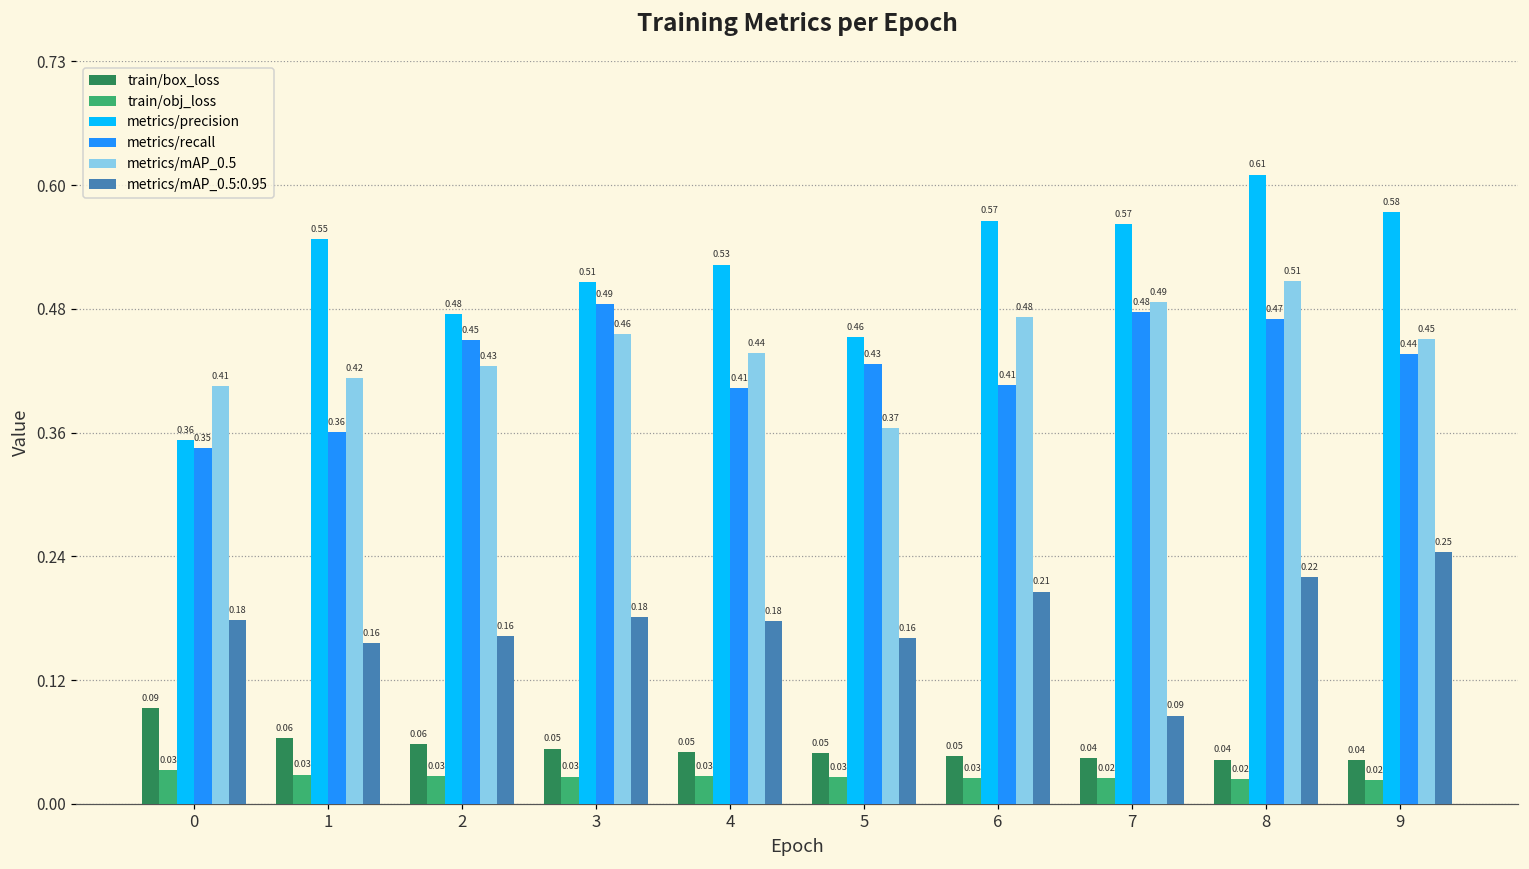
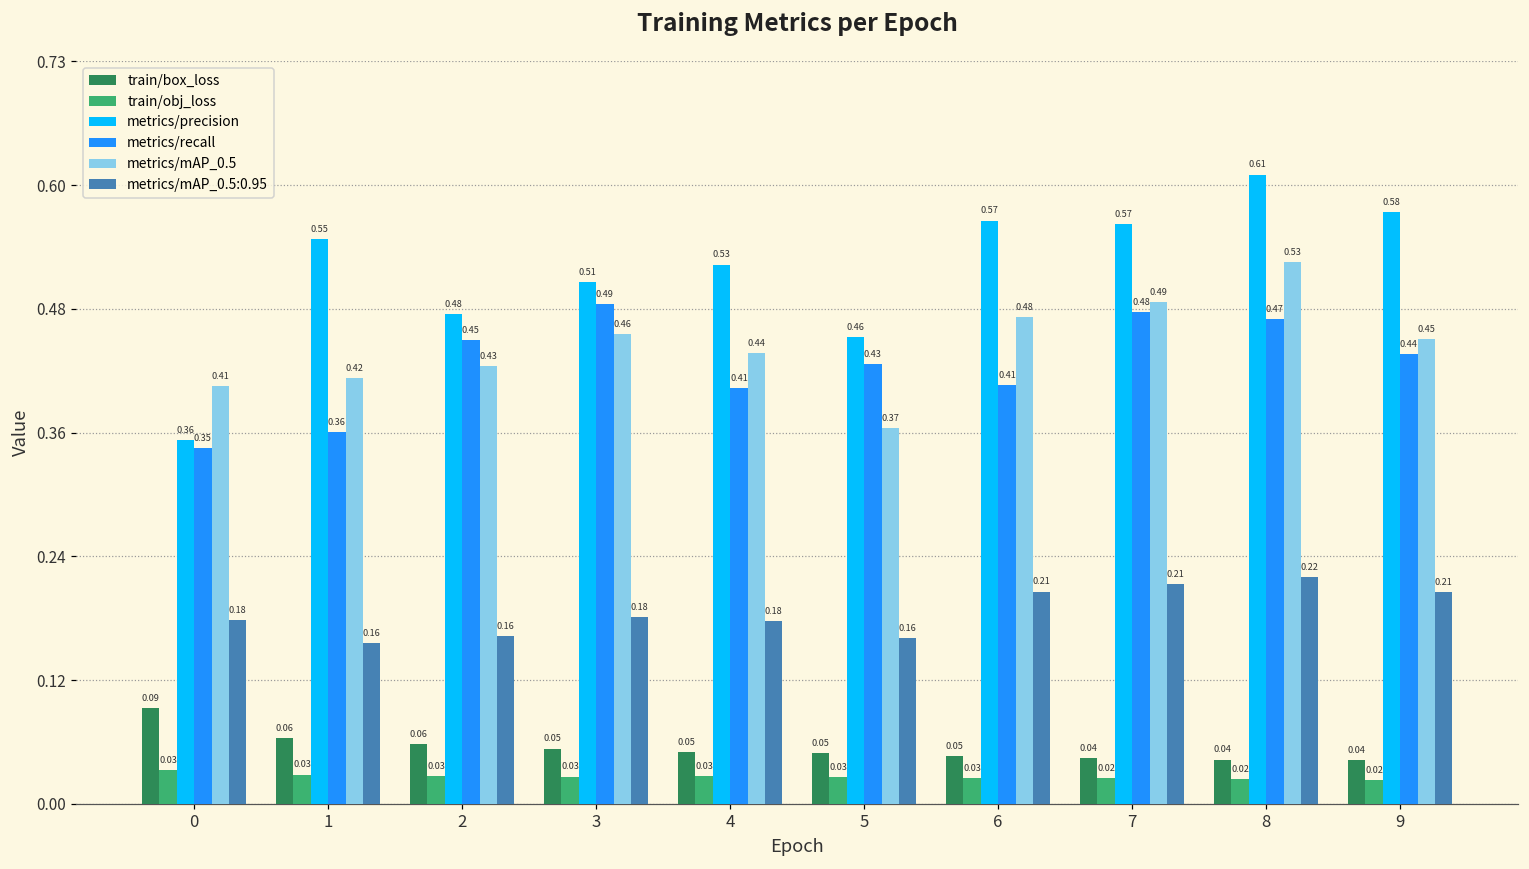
metrics/mAP_0.5:0.95, 7: 0.09 -> 0.21
metrics/mAP_0.5, 8: 0.51 -> 0.53
metrics/mAP_0.5:0.95, 9: 0.25 -> 0.21
